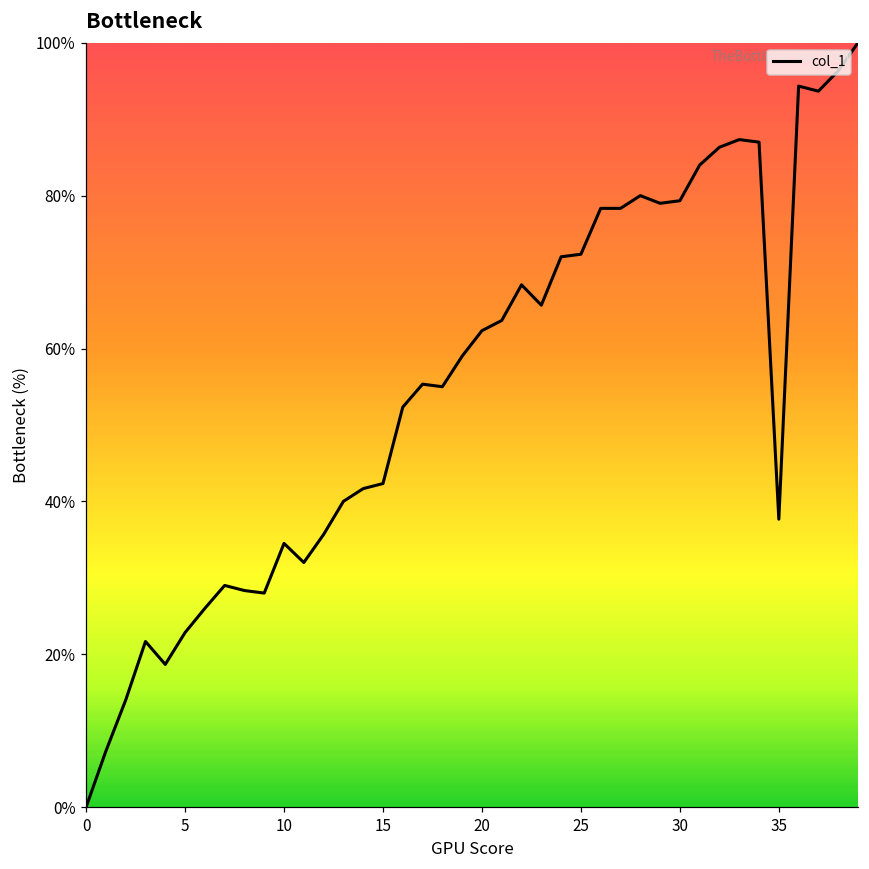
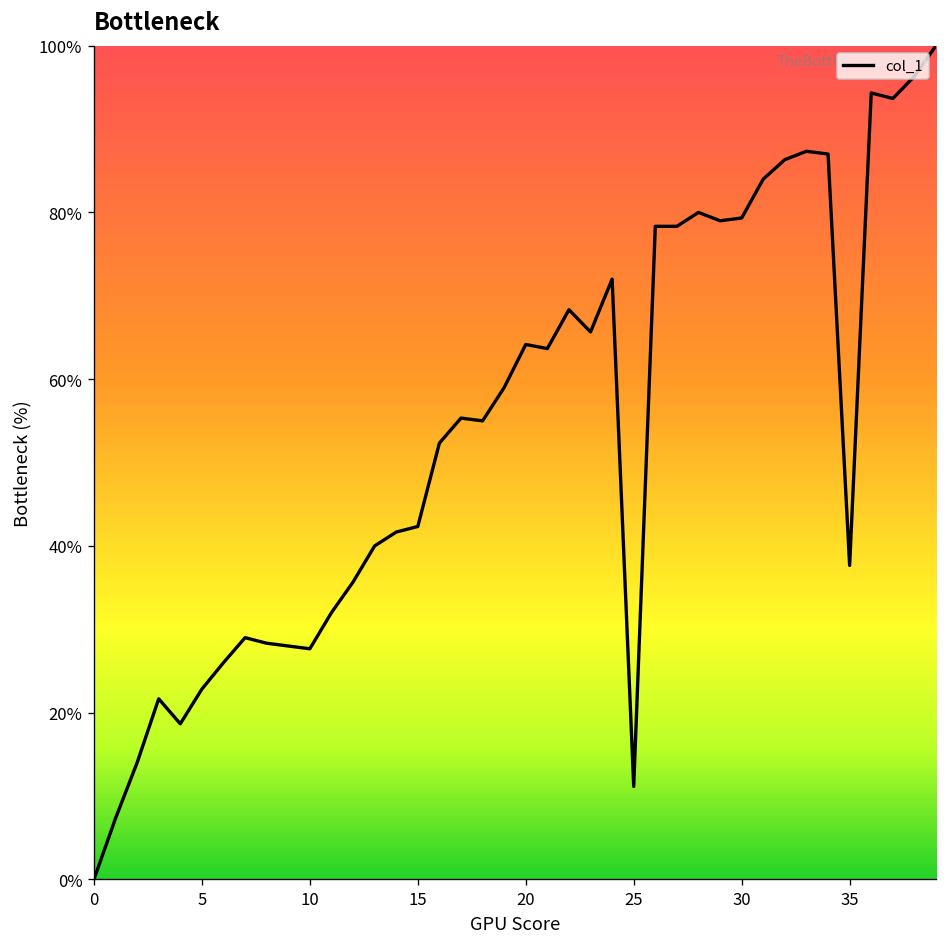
10: 35% -> 28%
20: 62% -> 64%
25: 72% -> 11%
